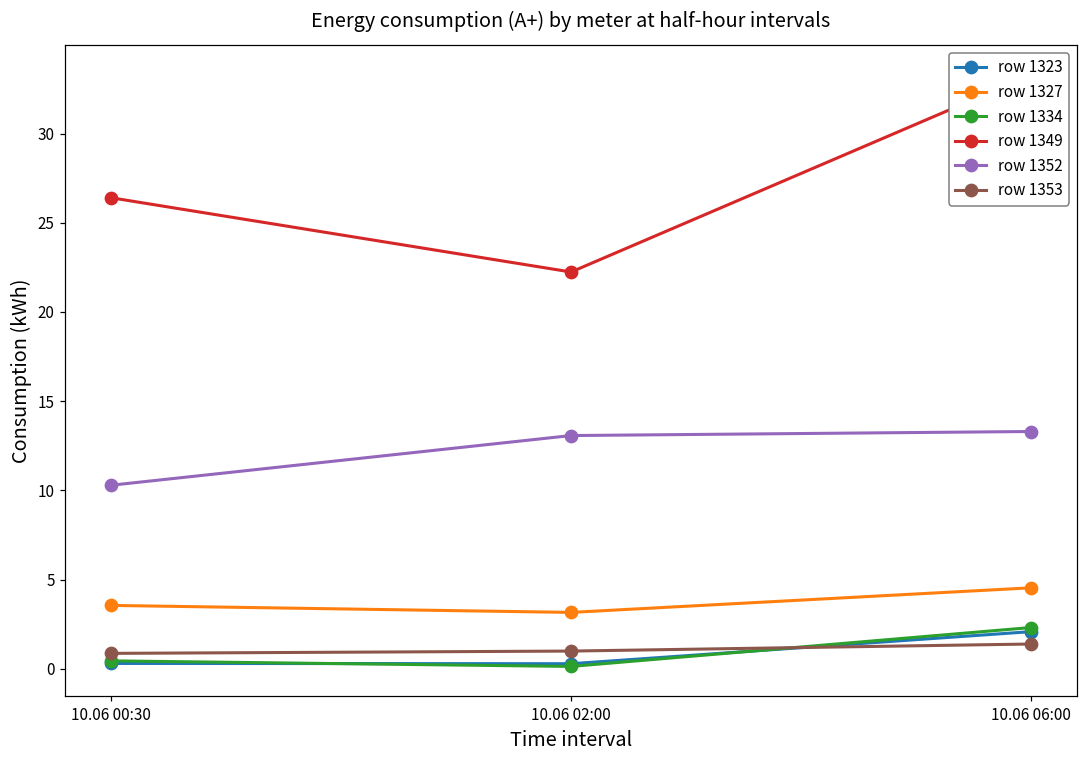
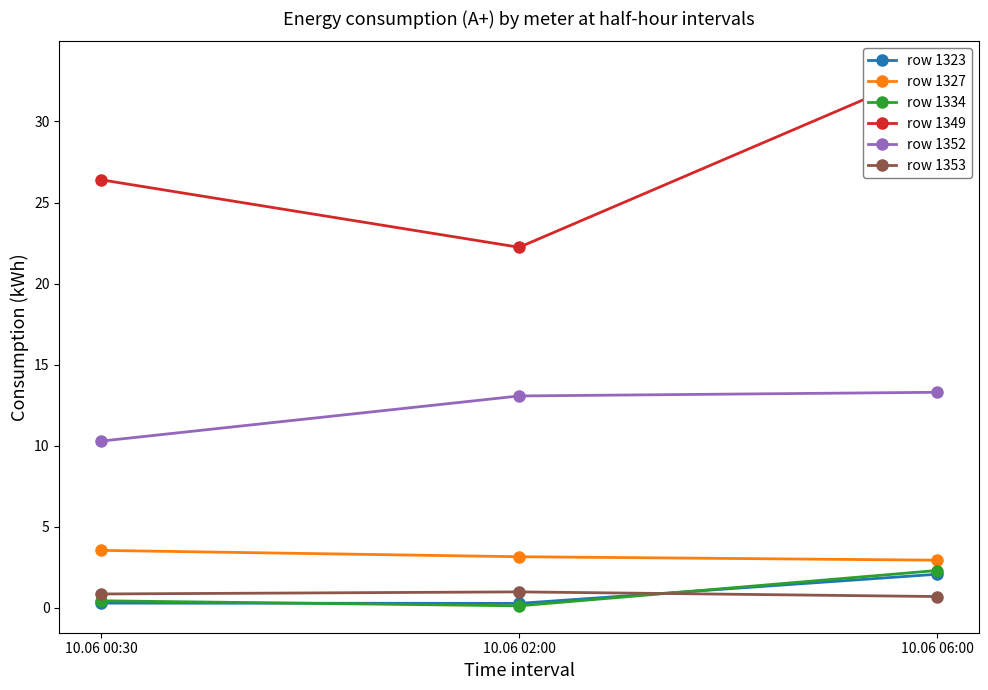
row 1327, 10.06 06:00: 4.5 -> 2.9
row 1353, 10.06 06:00: 1.4 -> 0.7
